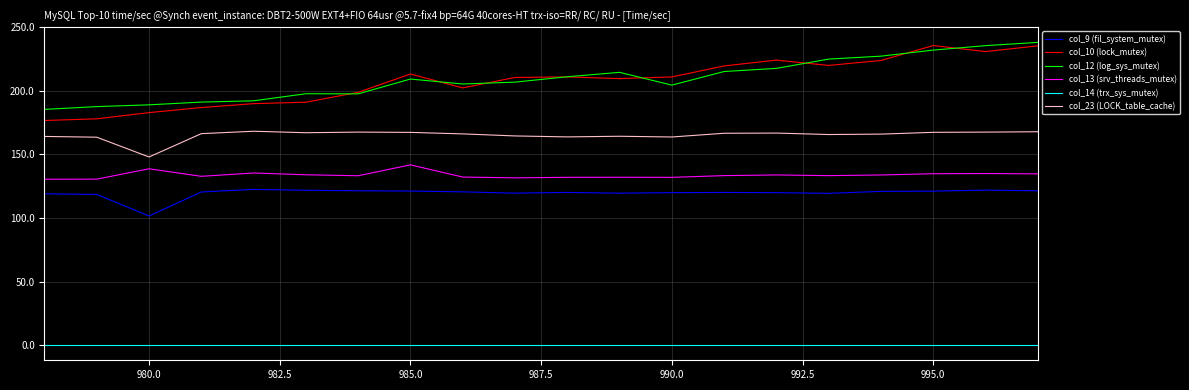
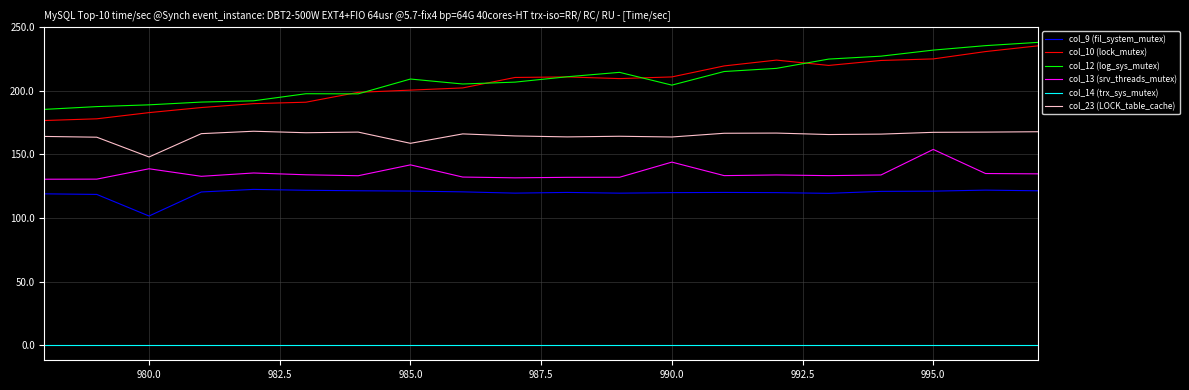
col_10 (lock_mutex), 985.0: 213 -> 201
col_23 (LOCK_table_cache), 985.0: 167 -> 159
col_13 (srv_threads_mutex), 990.0: 132 -> 144
col_10 (lock_mutex), 995.0: 236 -> 225
col_13 (srv_threads_mutex), 995.0: 135 -> 154
